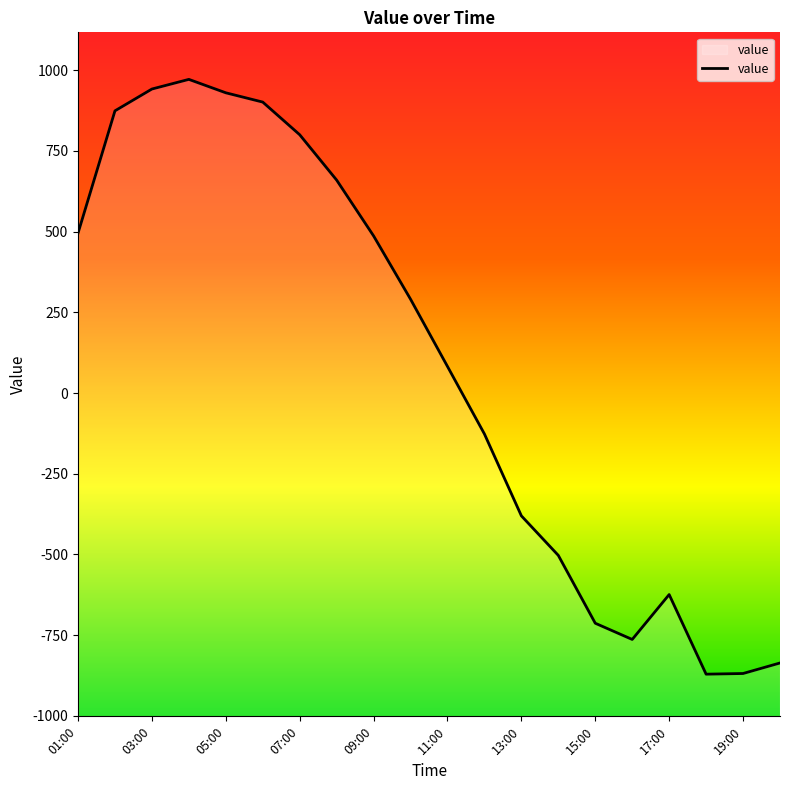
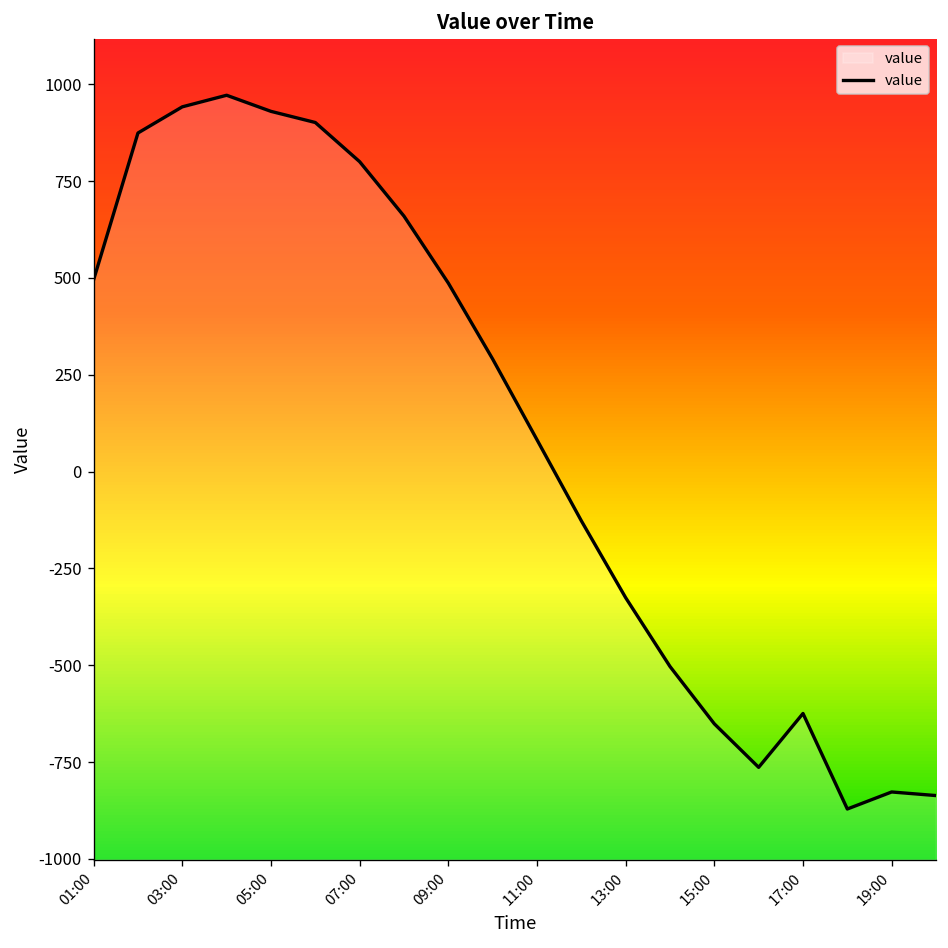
13:00: -380 -> -330
15:00: -710 -> -650
19:00: -870 -> -830
